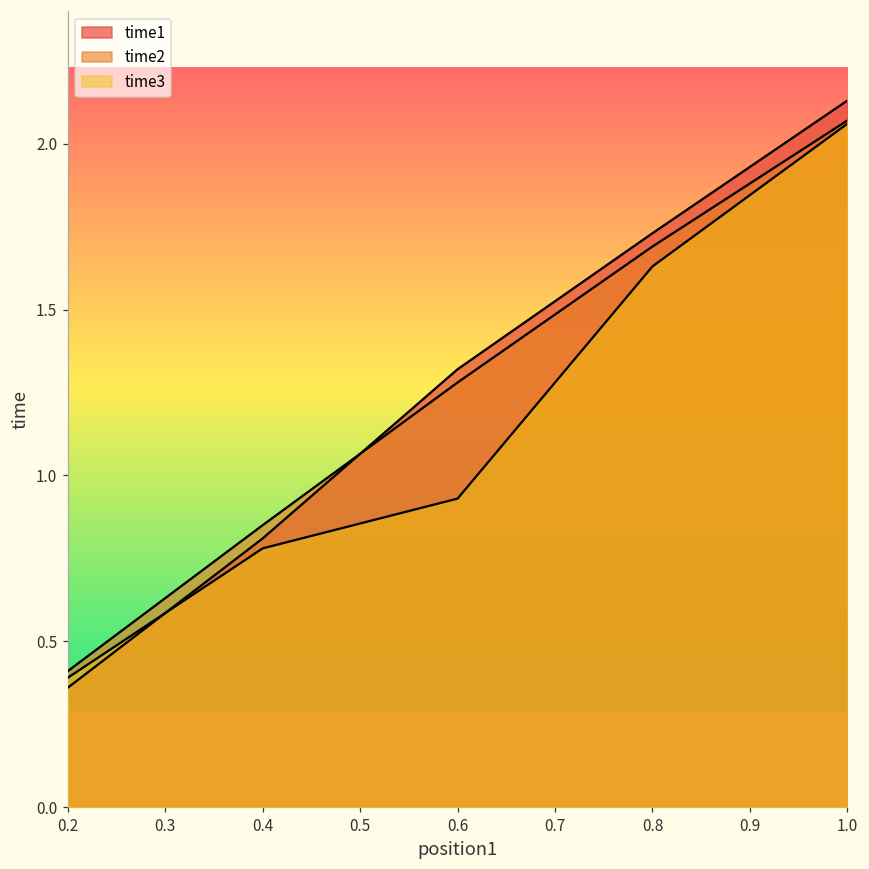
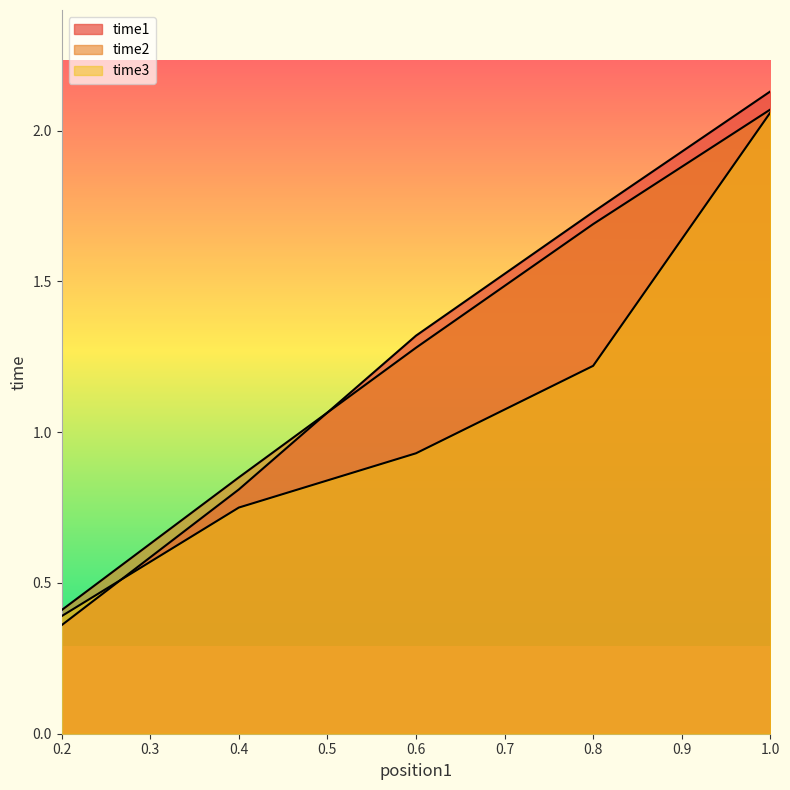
time3, 0.4: 0.78 -> 0.75
time3, 0.8: 1.63 -> 1.22
